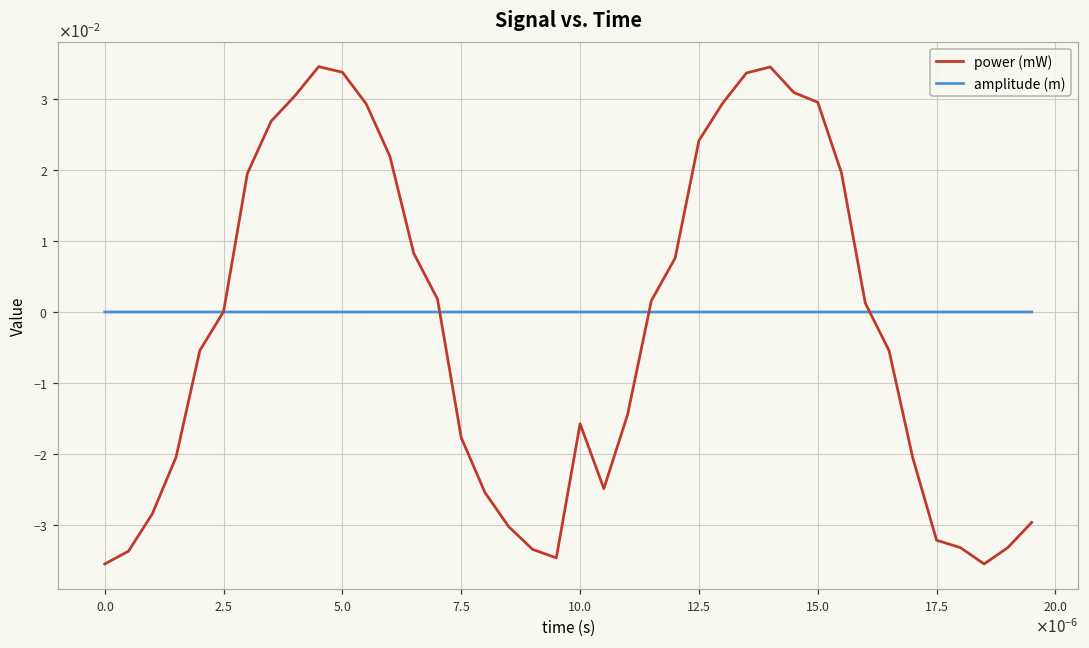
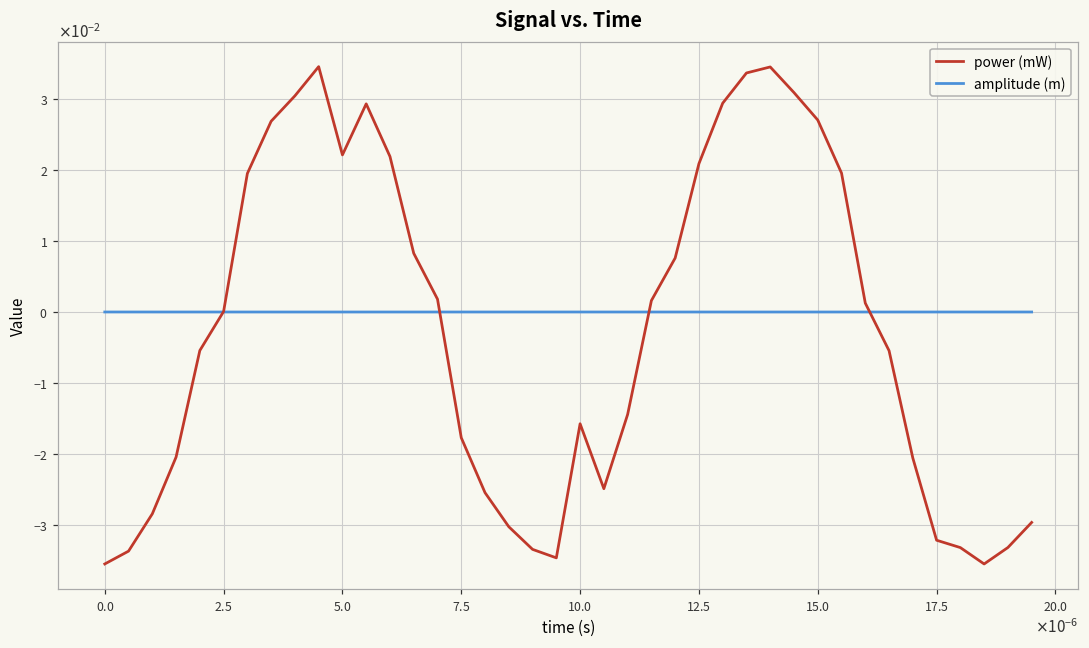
power (mW), 5.0: 0.034 -> 0.022
power (mW), 12.5: 0.024 -> 0.021
power (mW), 15.0: 0.030 -> 0.027
